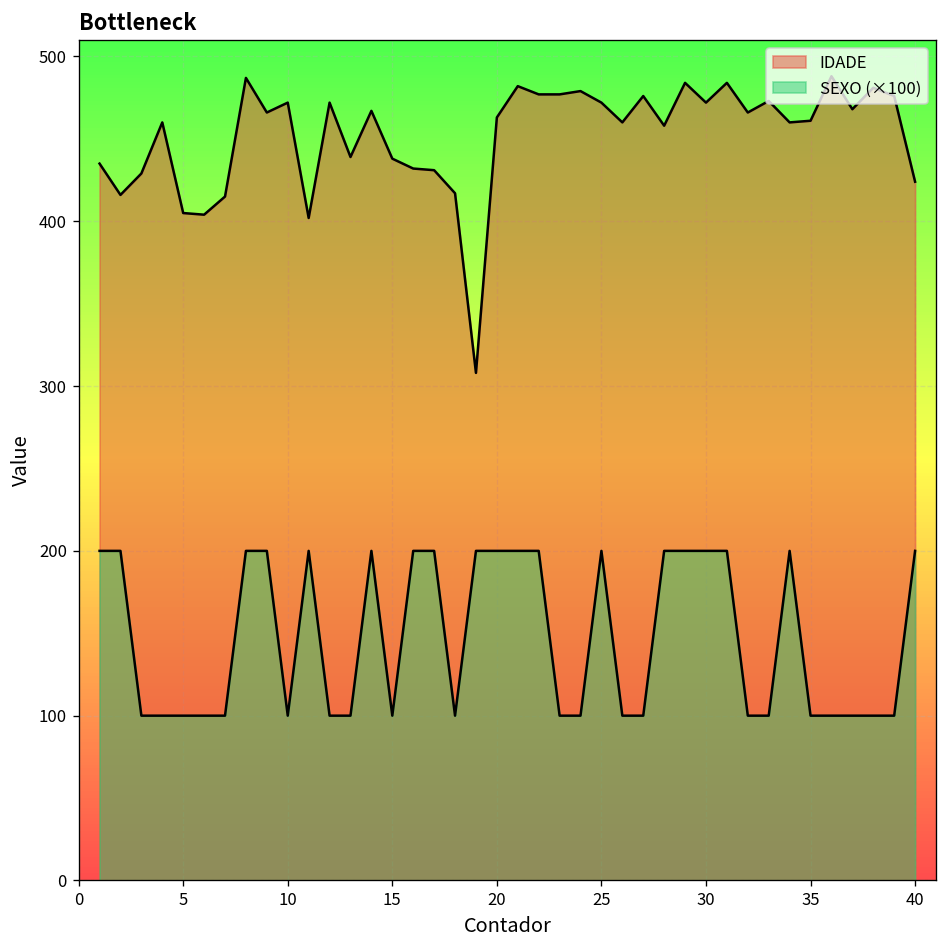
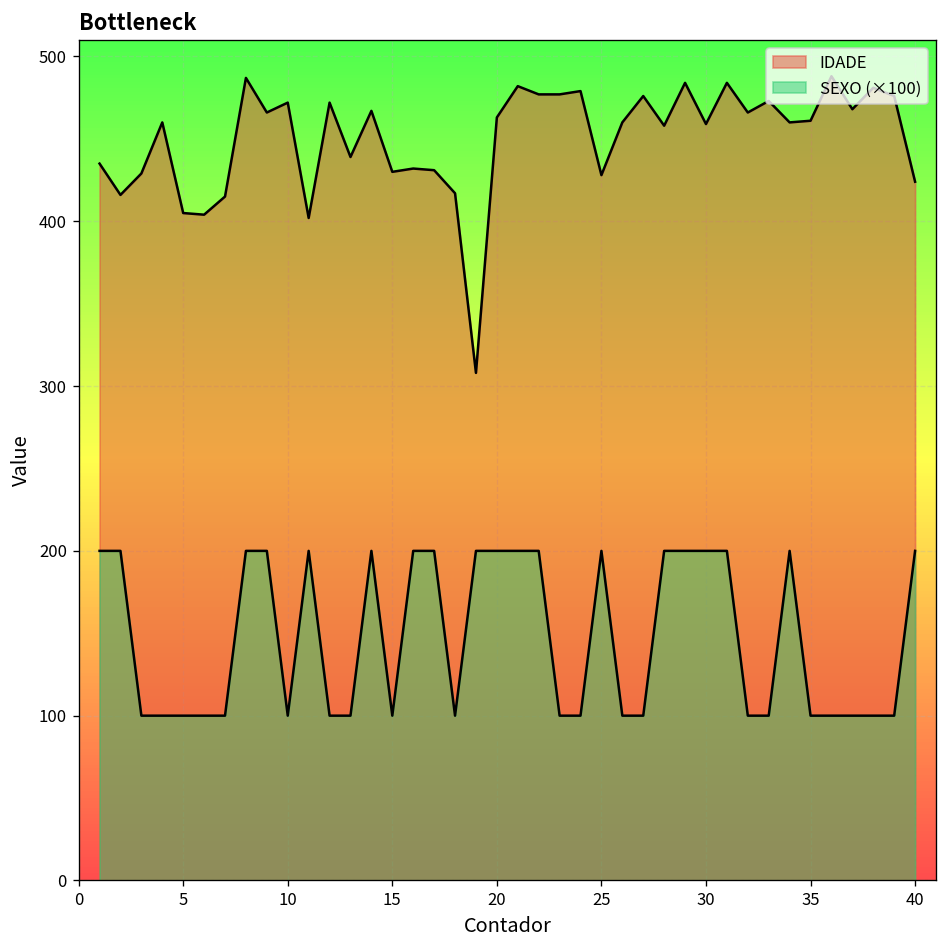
IDADE, 15: 438 -> 430
IDADE, 25: 472 -> 428
IDADE, 30: 472 -> 459
